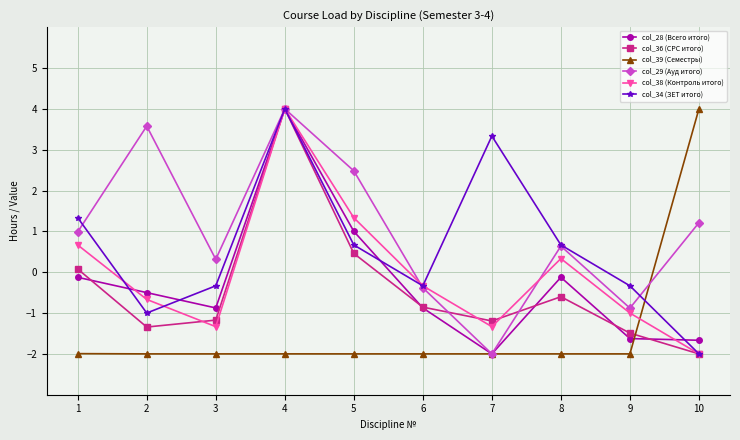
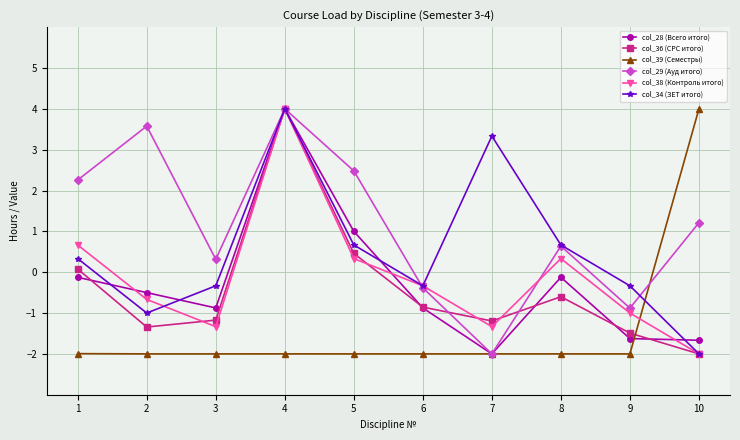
col_29 (Ауд итого), 1: 1.0 -> 2.3
col_34 (ЗЕТ итого), 1: 1.3 -> 0.3
col_38 (Контроль итого), 5: 1.3 -> 0.3
